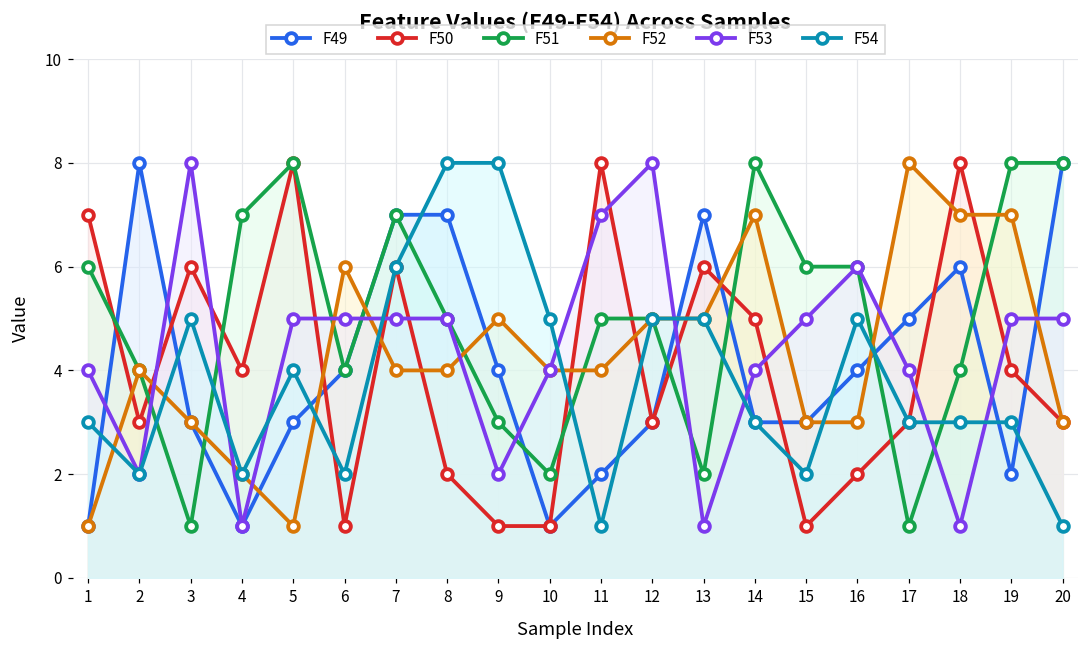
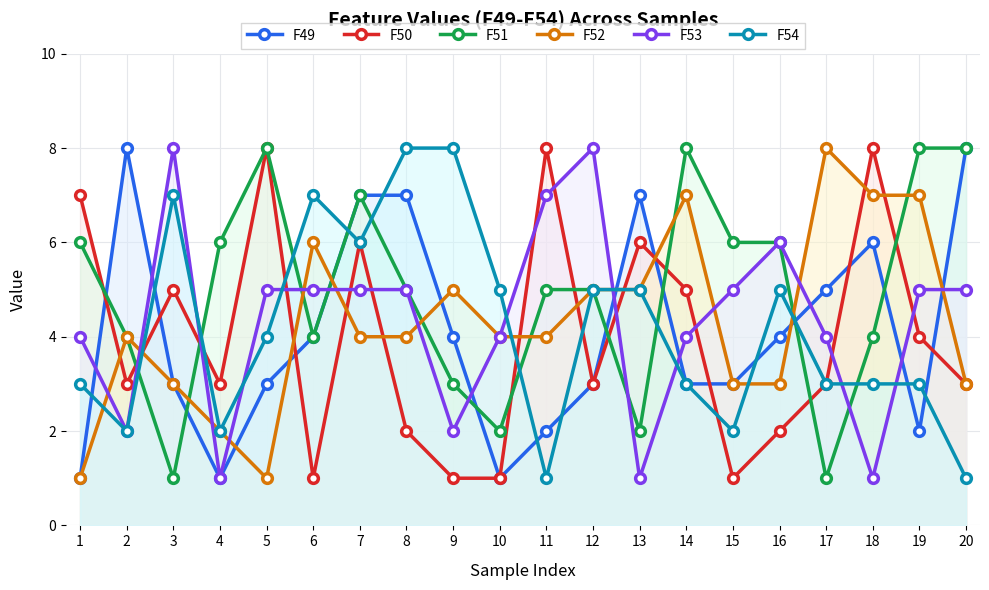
F50, 3: 6 -> 5
F54, 3: 5 -> 7
F50, 4: 4 -> 3
F51, 4: 7 -> 6
F54, 6: 2 -> 7
